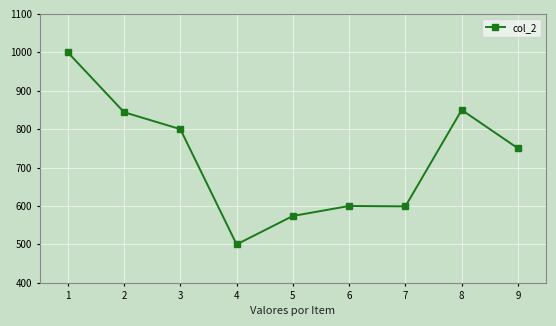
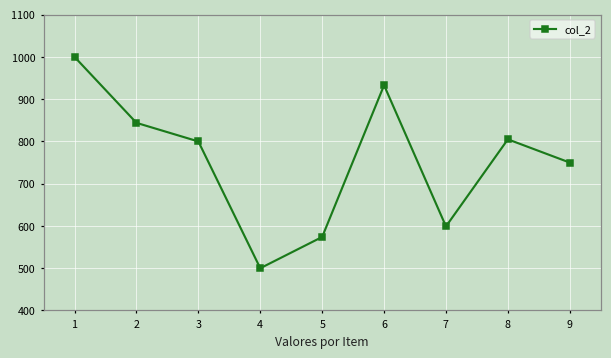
6: 600 -> 930
8: 850 -> 810
